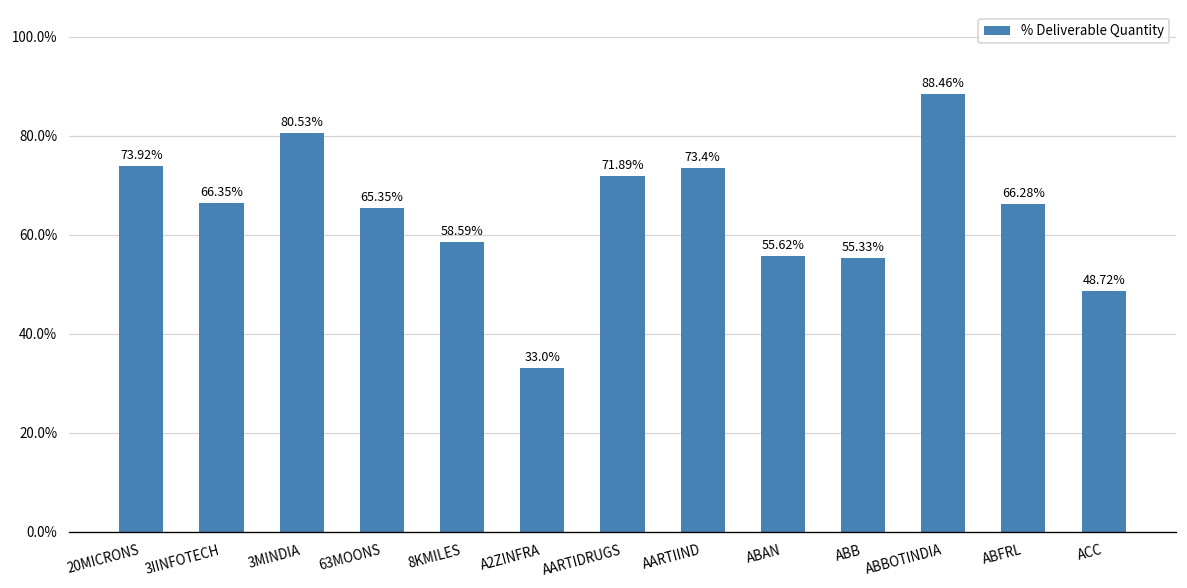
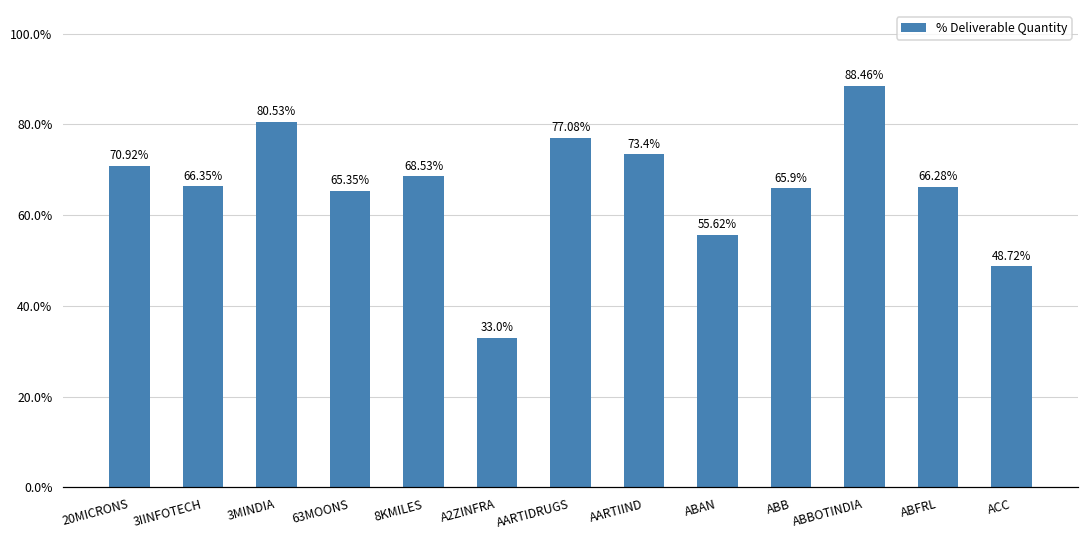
20MICRONS: 73.92% -> 70.92%
8KMILES: 58.59% -> 68.53%
AARTIDRUGS: 71.89% -> 77.08%
ABB: 55.33% -> 65.9%
